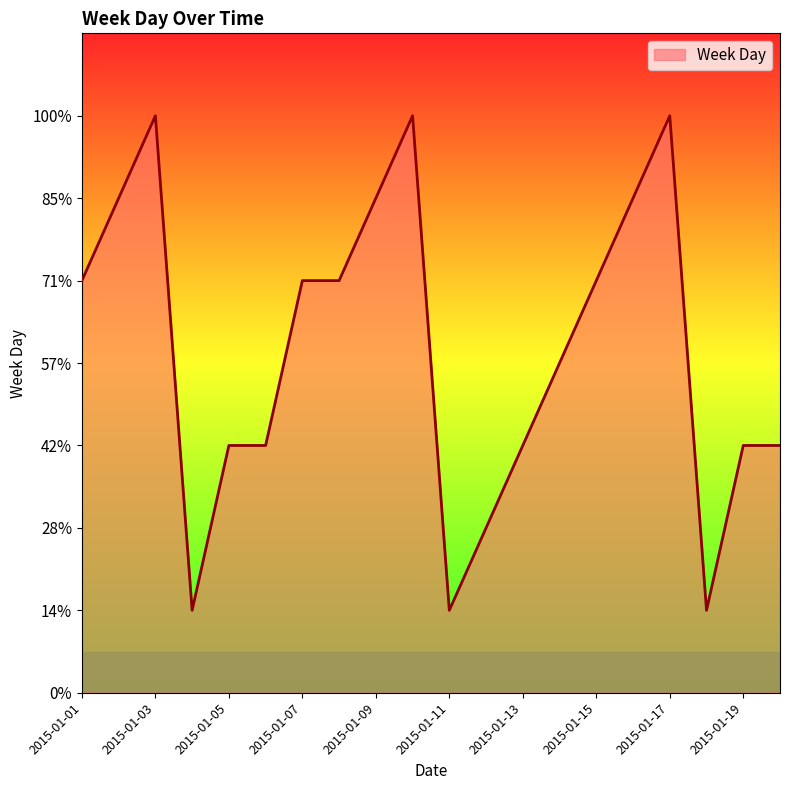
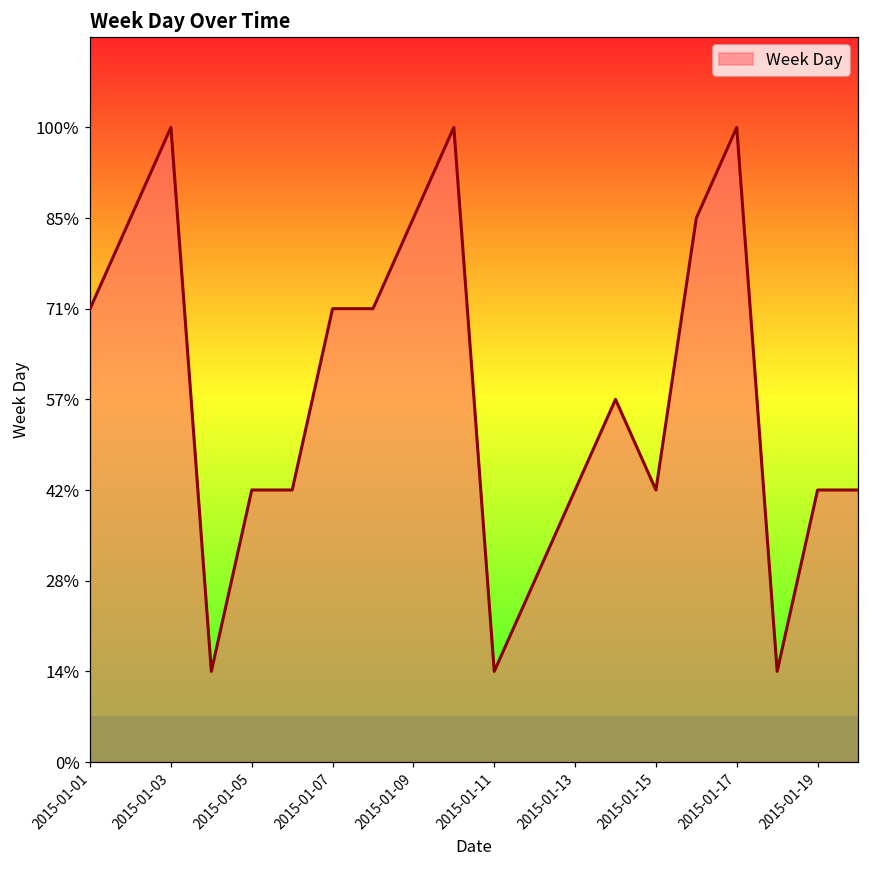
2015-01-15: 71% -> 43%
